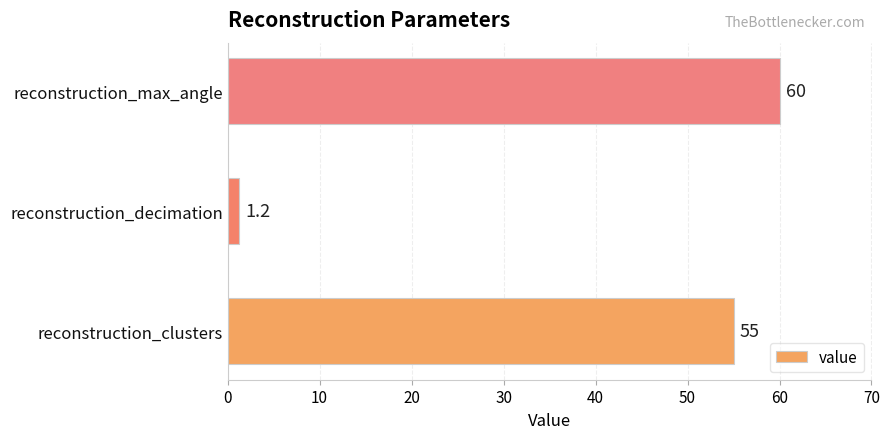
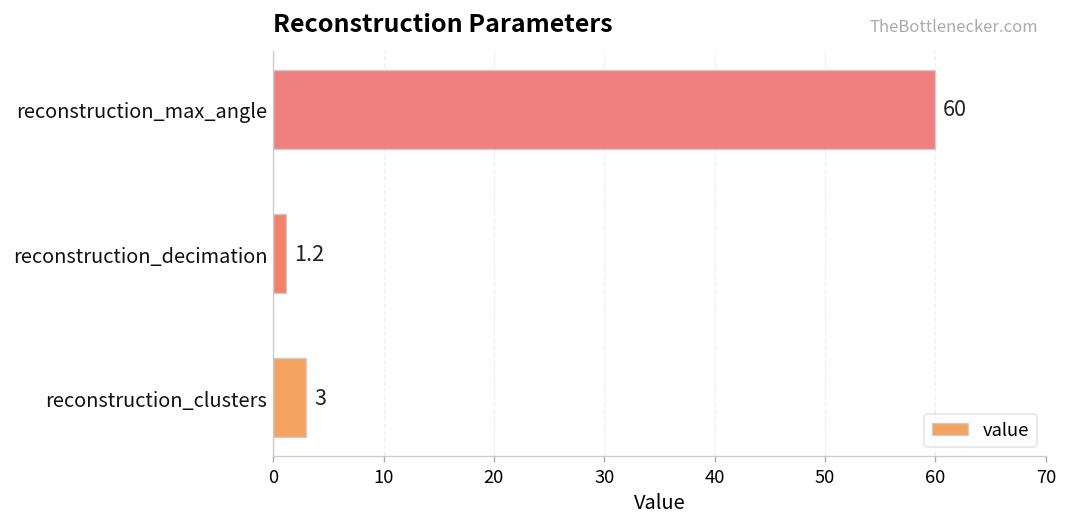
reconstruction_clusters: 55 -> 3
